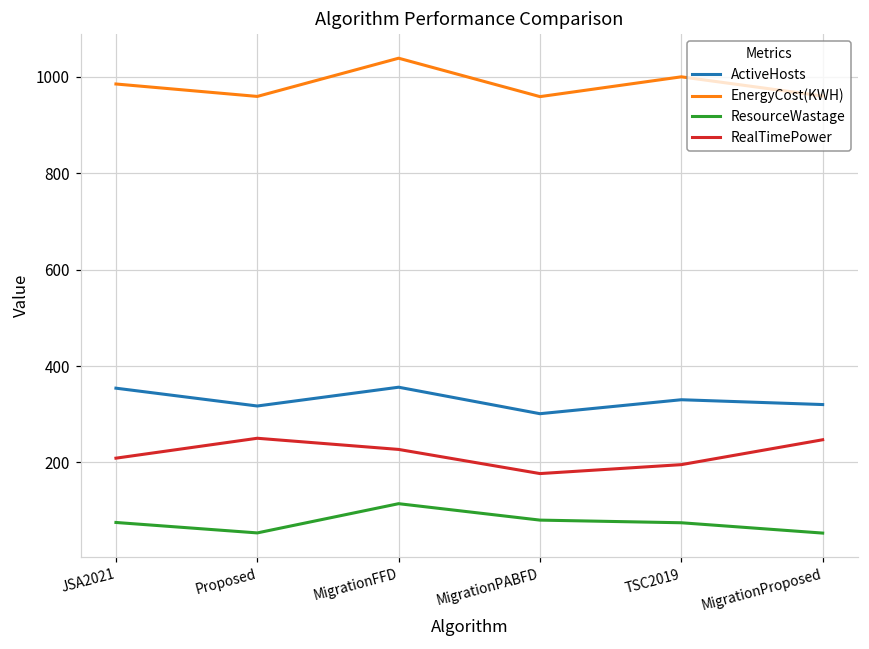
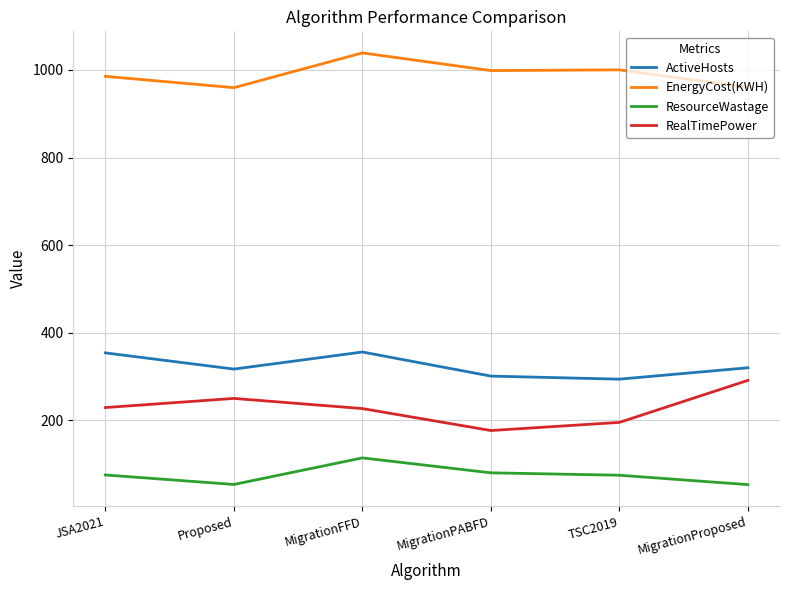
RealTimePower, JSA2021: 210 -> 230
EnergyCost(KWH), MigrationPABFD: 960 -> 1000
ActiveHosts, TSC2019: 330 -> 290
RealTimePower, MigrationProposed: 250 -> 290
